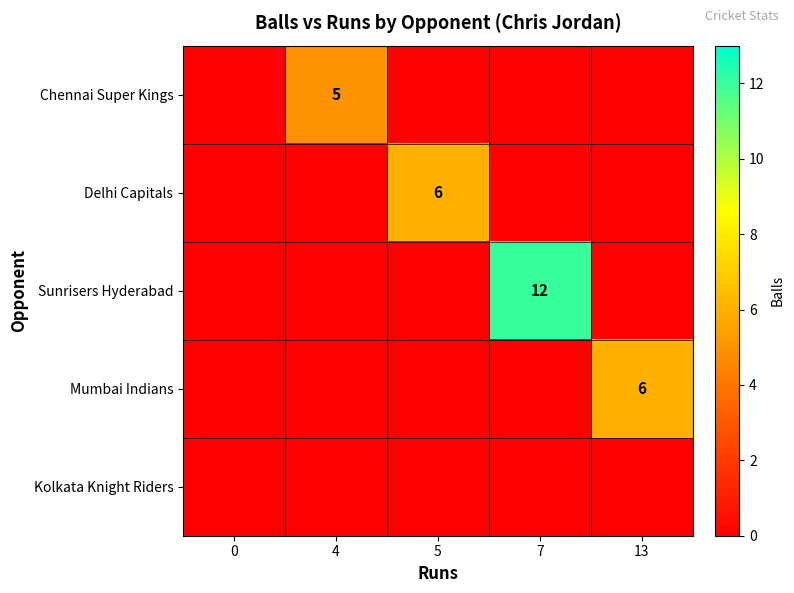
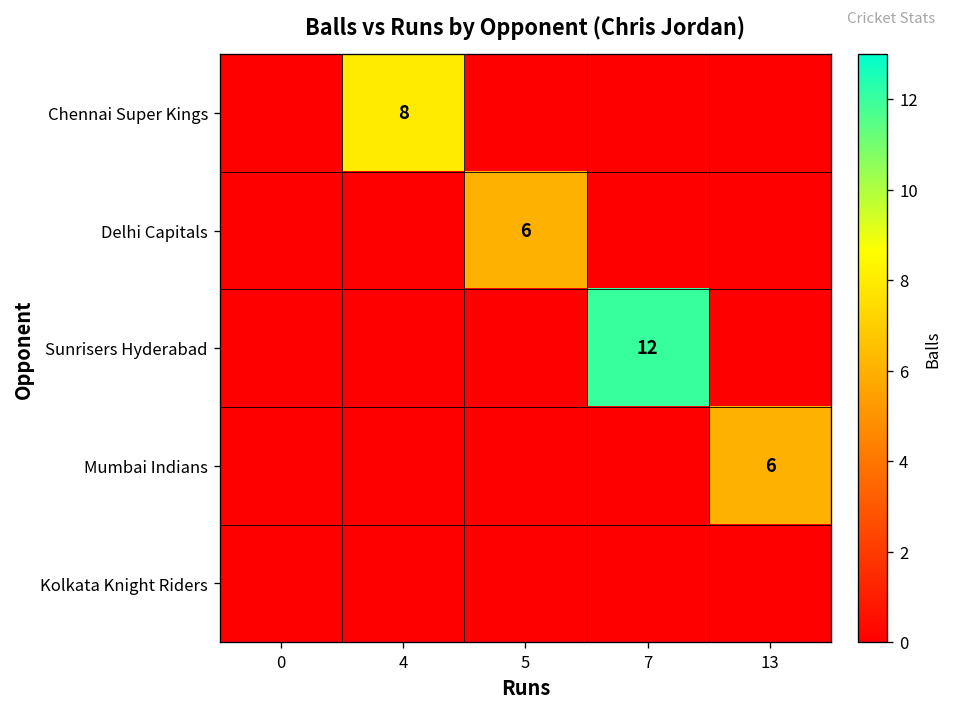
Chennai Super Kings, 4: 5 -> 8
